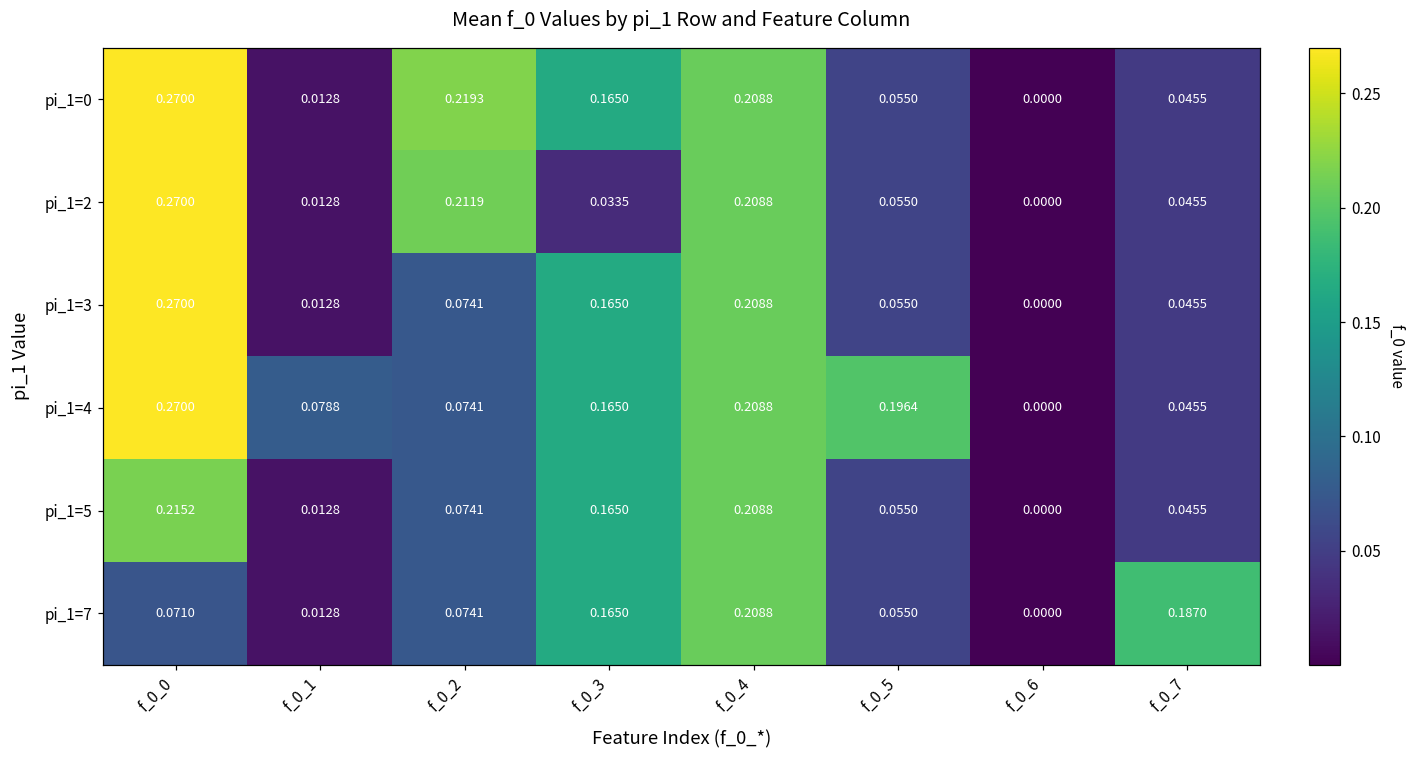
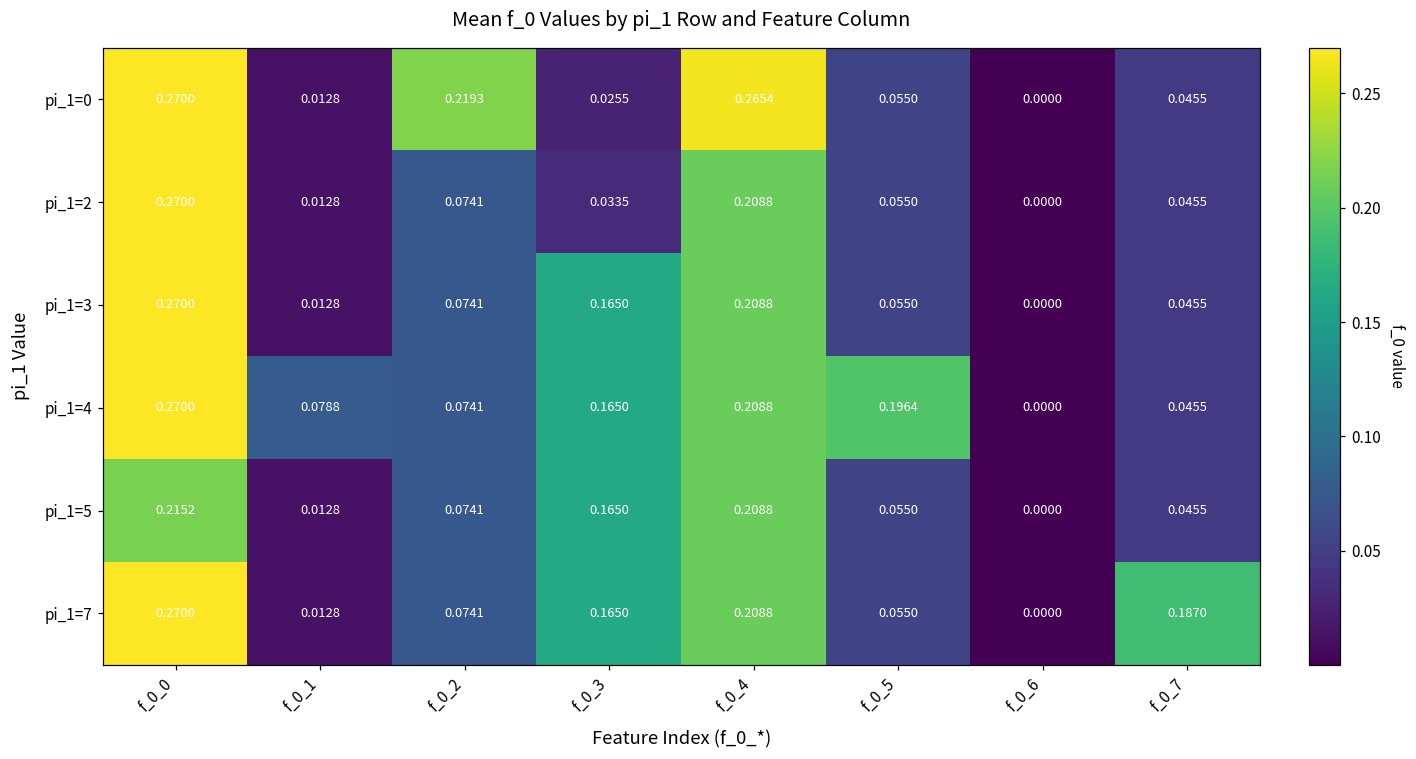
pi_1=0, f_0_3: 0.1650 -> 0.0255
pi_1=0, f_0_4: 0.2088 -> 0.2654
pi_1=2, f_0_2: 0.2119 -> 0.0741
pi_1=7, f_0_0: 0.0710 -> 0.2700
